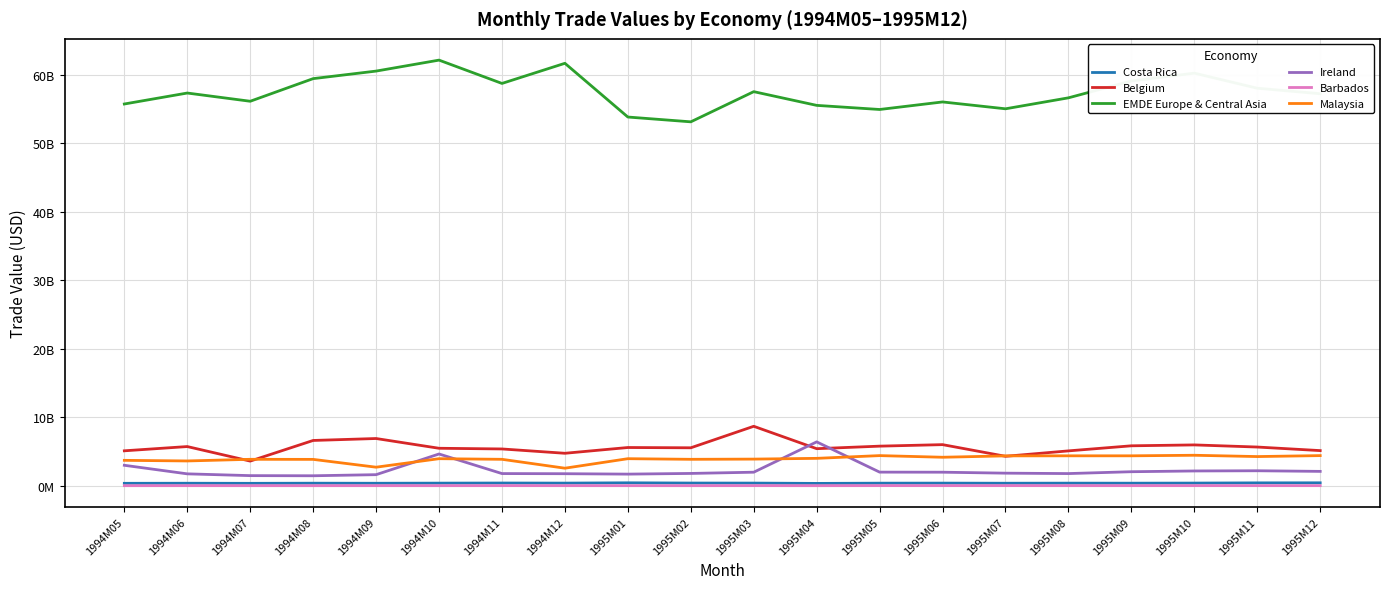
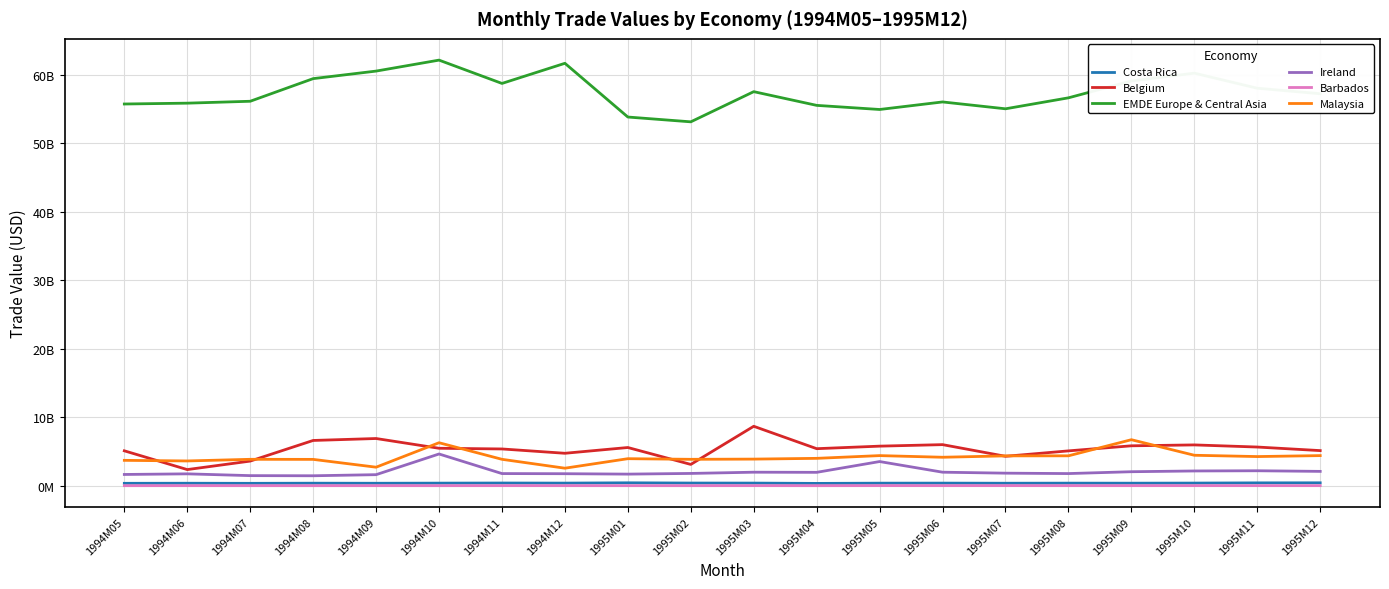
Ireland, 1994M05: 3000000000 -> 2000000000
Belgium, 1994M06: 6000000000 -> 2000000000
EMDE Europe & Central Asia, 1994M06: 57000000000 -> 56000000000
Malaysia, 1994M10: 4000000000 -> 6000000000
Belgium, 1995M02: 6000000000 -> 3000000000
Ireland, 1995M04: 6000000000 -> 2000000000
Ireland, 1995M05: 2000000000 -> 4000000000
Malaysia, 1995M09: 4000000000 -> 7000000000
